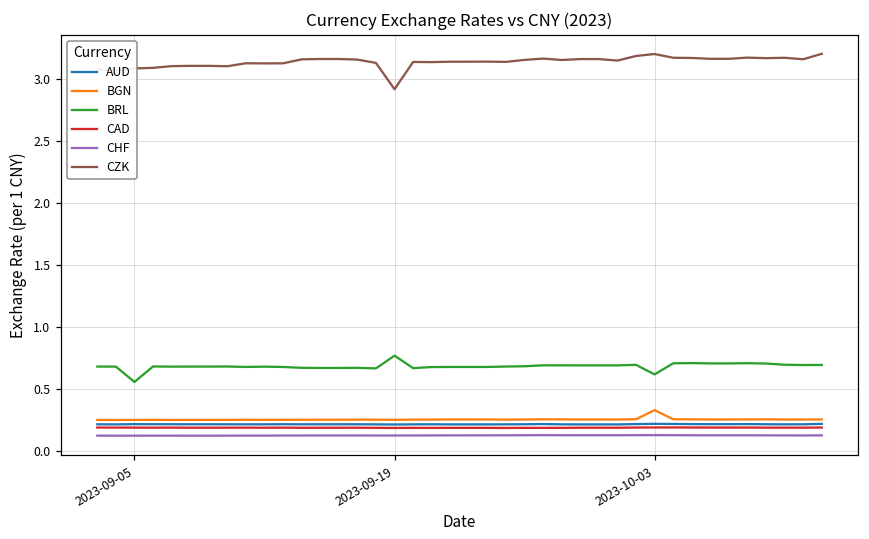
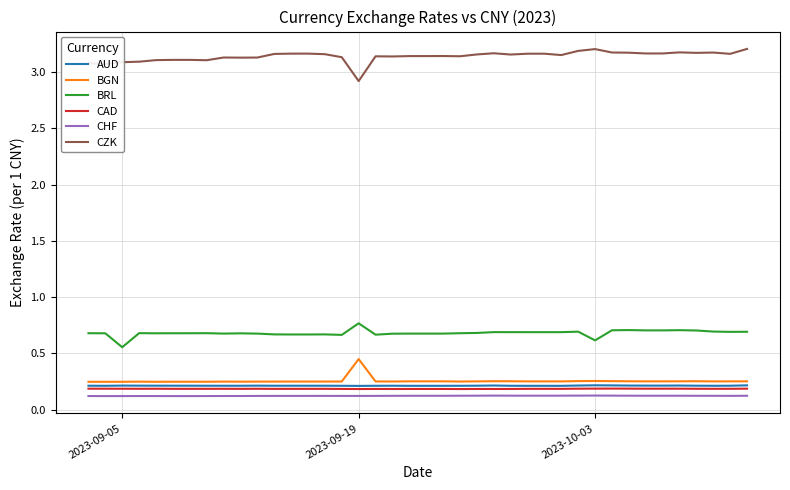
BGN, 2023-09-19: 0.25 -> 0.45
BGN, 2023-10-03: 0.33 -> 0.26
